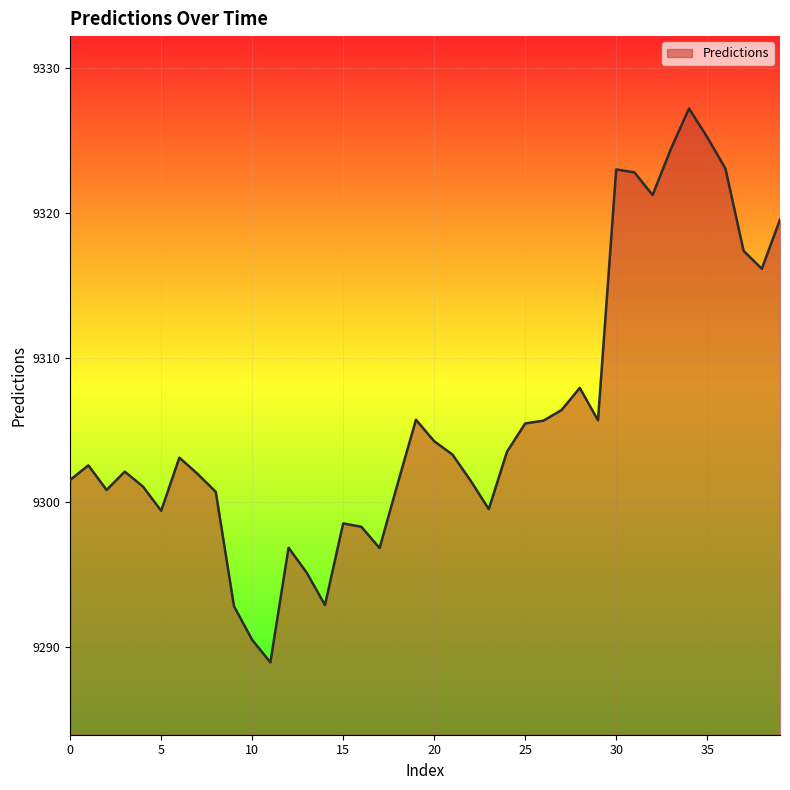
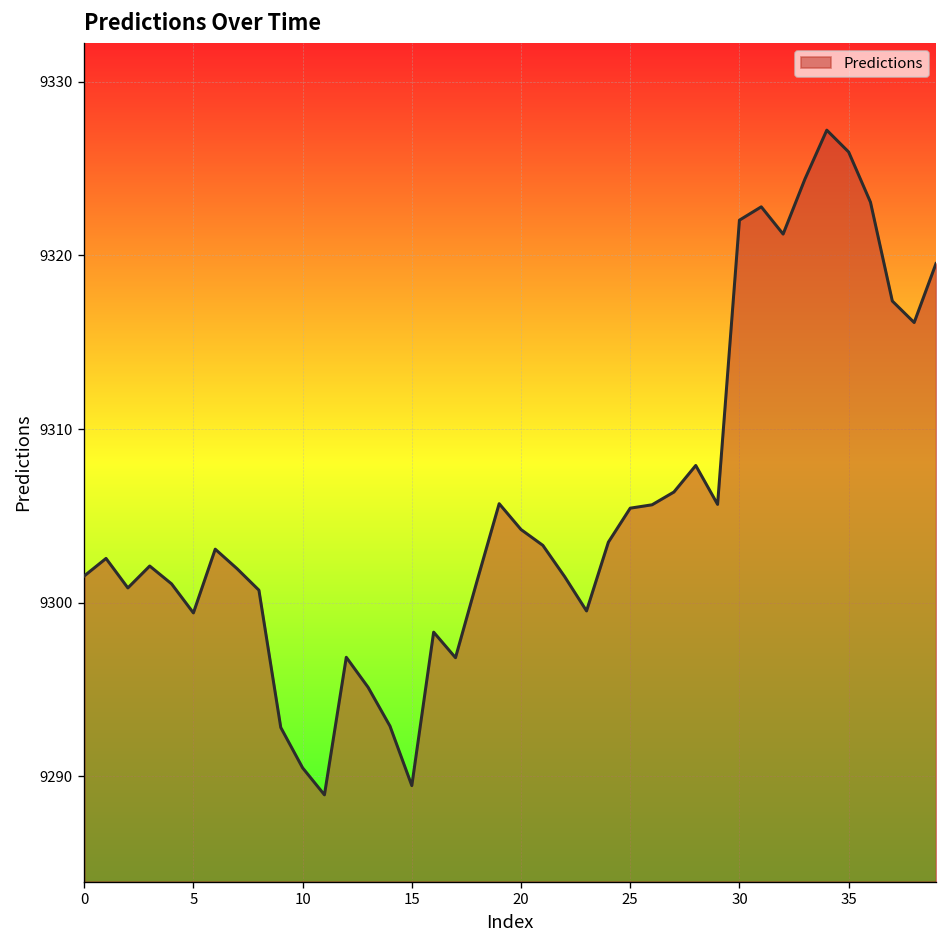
15: 9298.5 -> 9289.5
30: 9323.0 -> 9322.0
35: 9325.2 -> 9326.0
